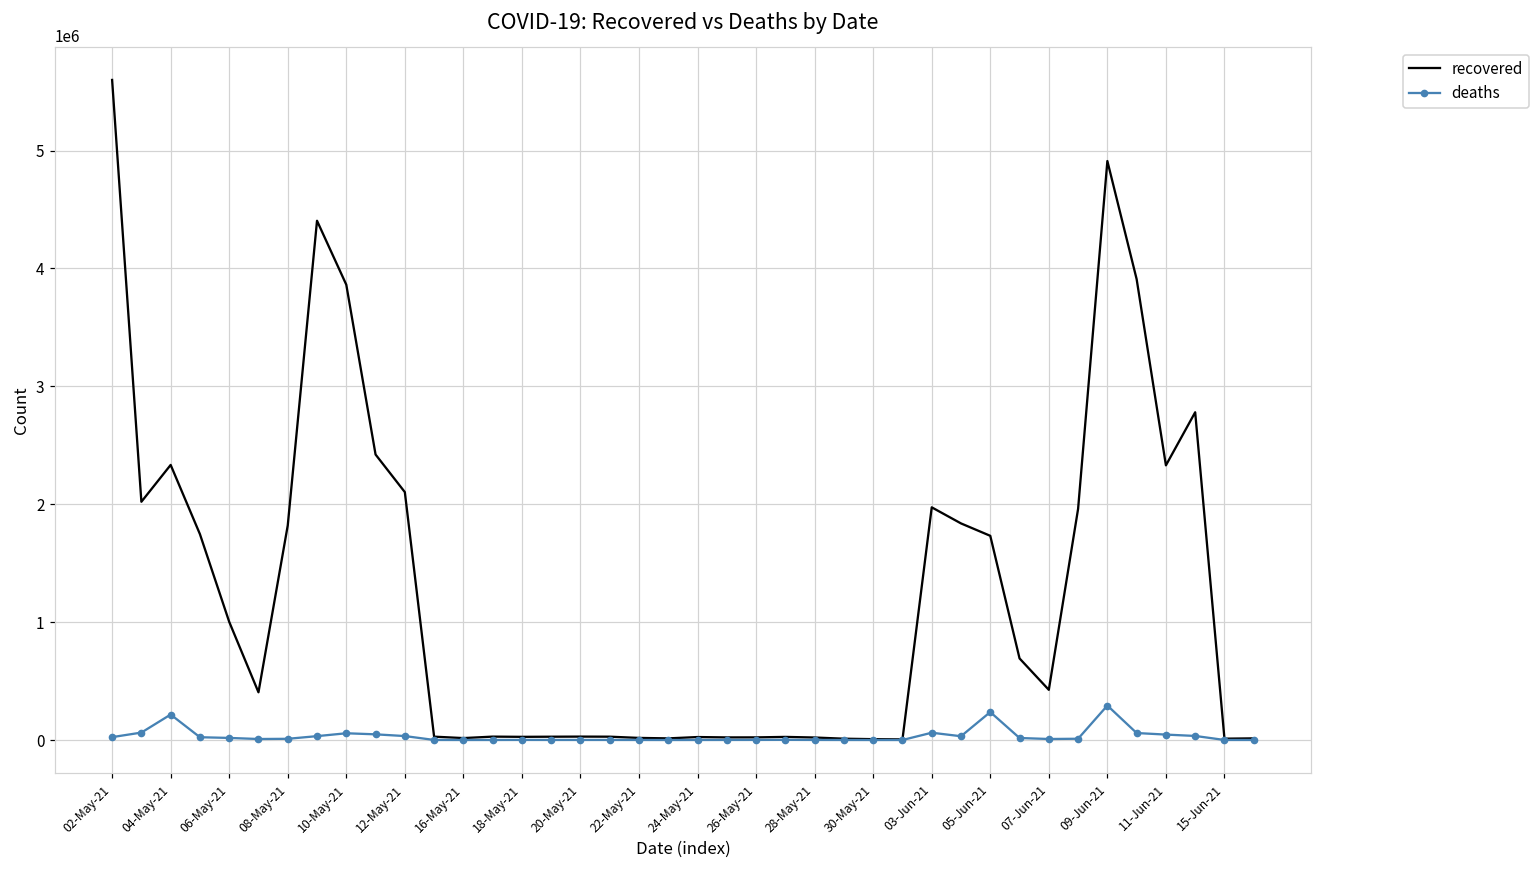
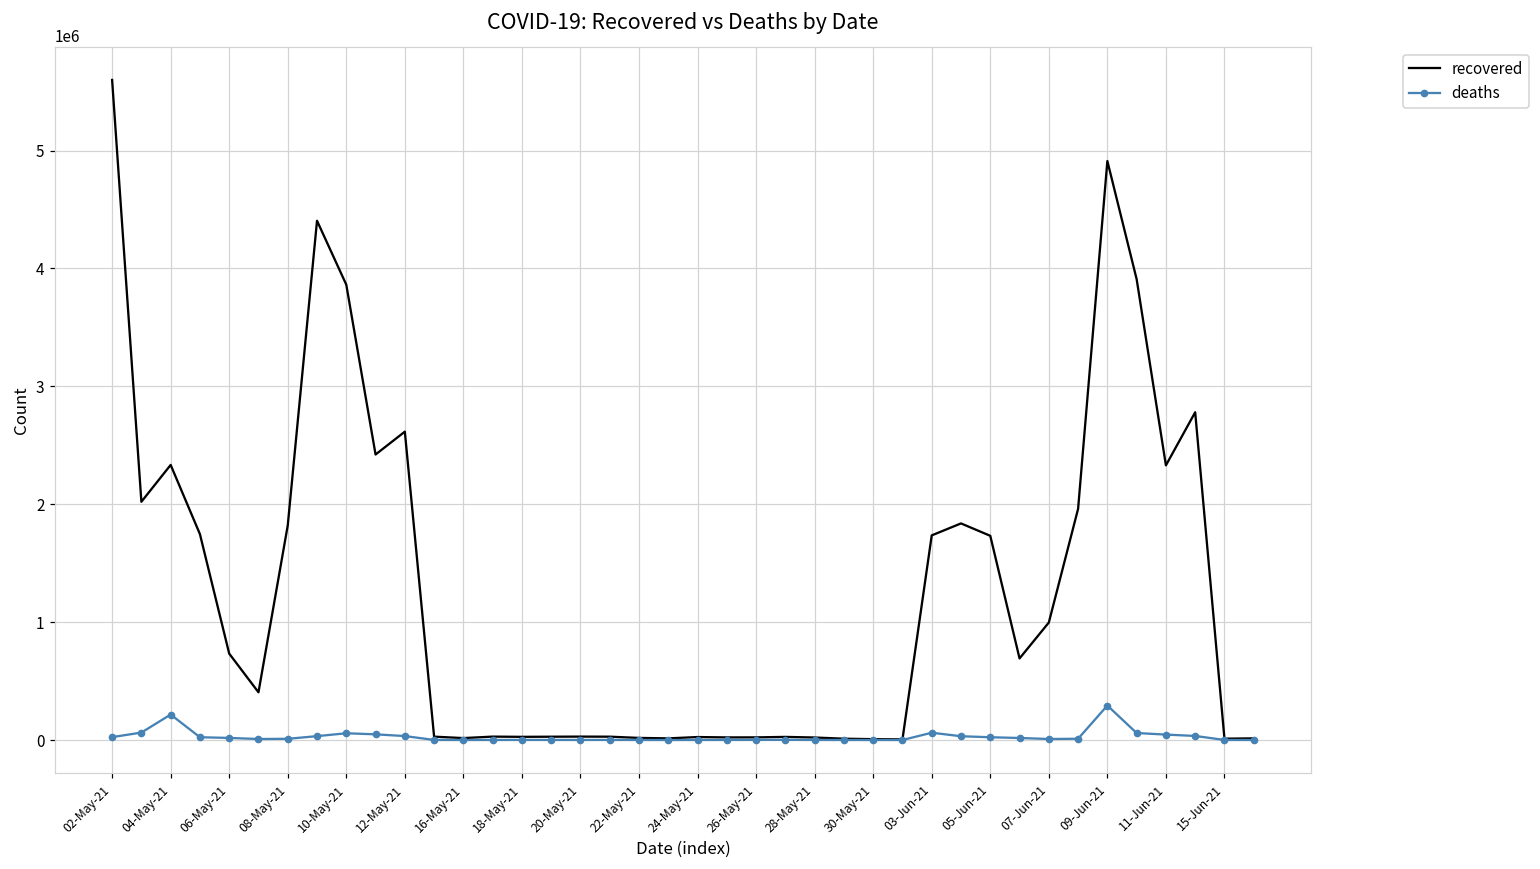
recovered, 06-May-21: 1000000 -> 730000
recovered, 12-May-21: 2100000 -> 2620000
recovered, 03-Jun-21: 1970000 -> 1740000
deaths, 05-Jun-21: 240000 -> 20000
recovered, 07-Jun-21: 430000 -> 1000000
